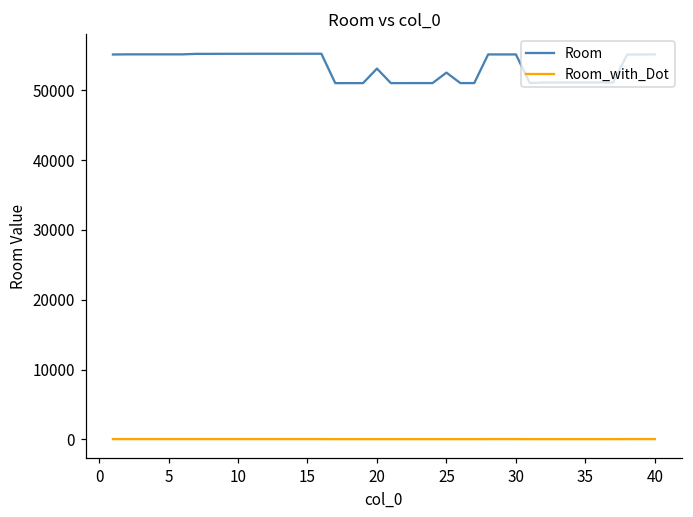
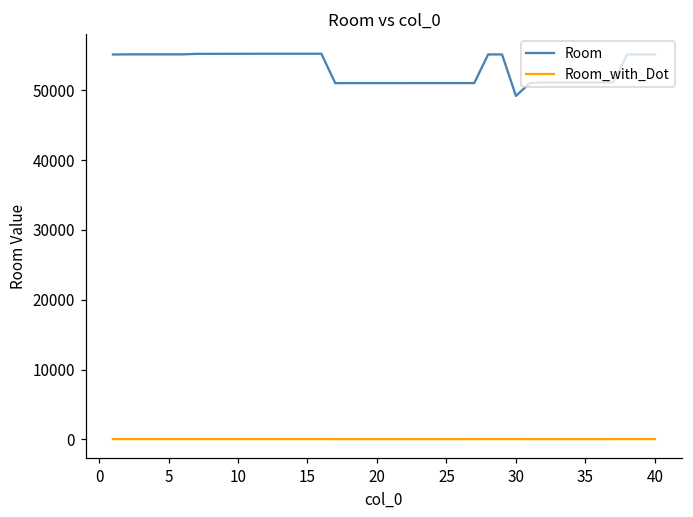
Room, 20: 53000 -> 51000
Room, 25: 53000 -> 51000
Room, 30: 55000 -> 49000
